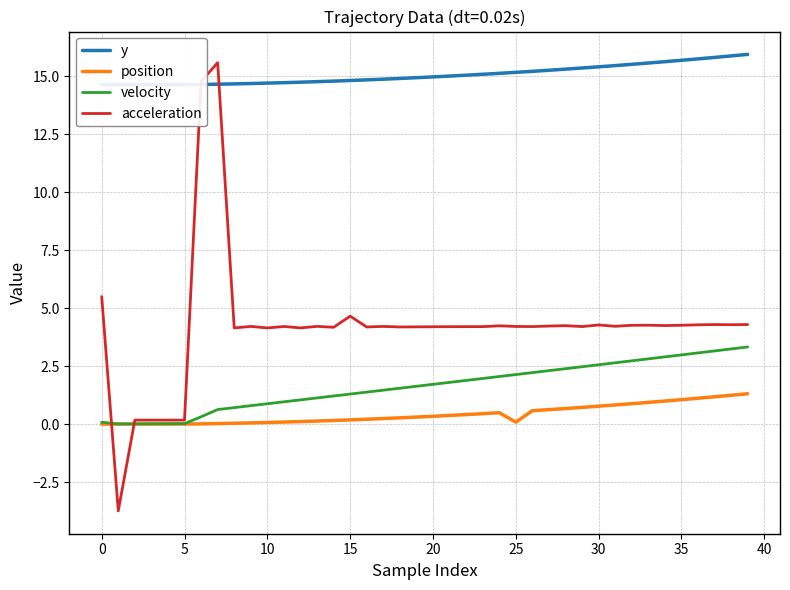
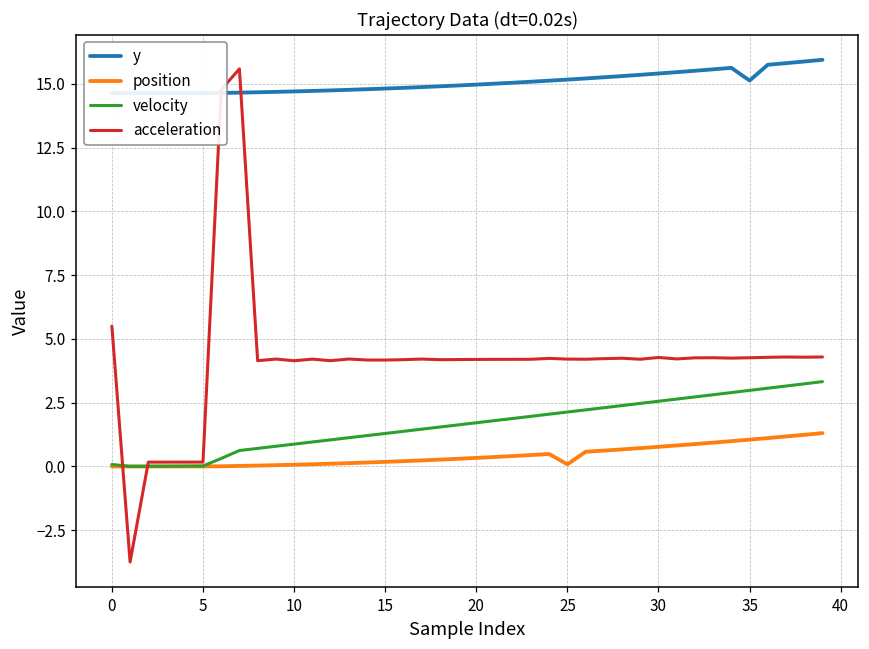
acceleration, 15: 4.7 -> 4.2
y, 35: 15.7 -> 15.1
